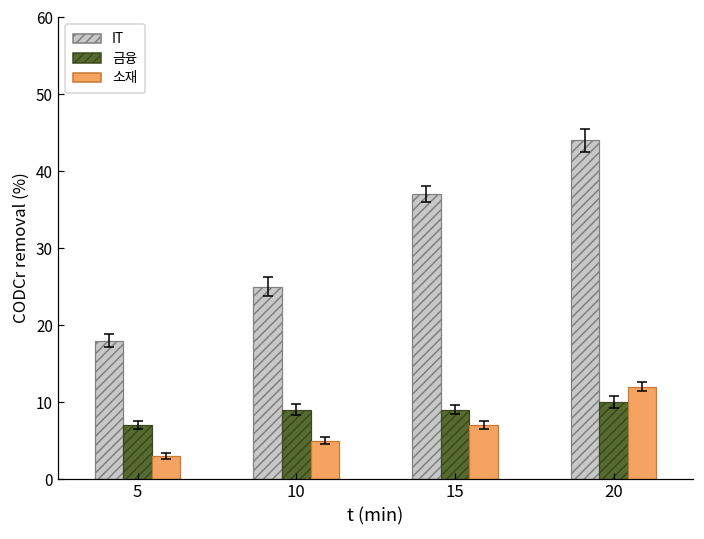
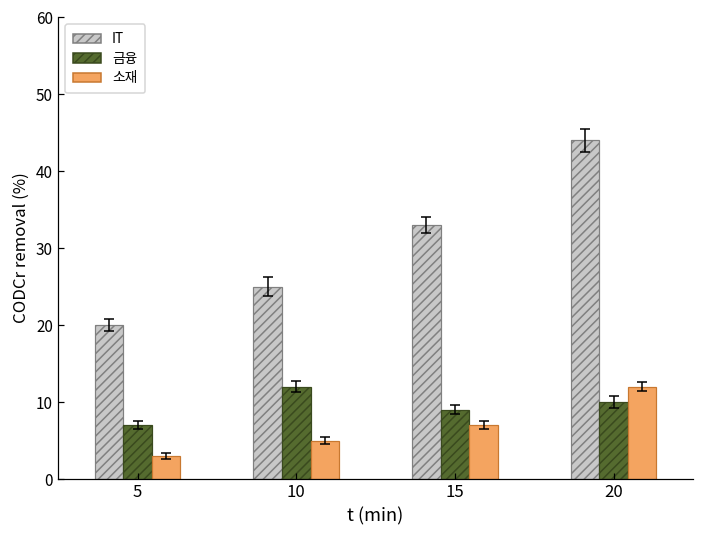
IT, 5: 18 -> 20
금융, 10: 9 -> 12
IT, 15: 37 -> 33
